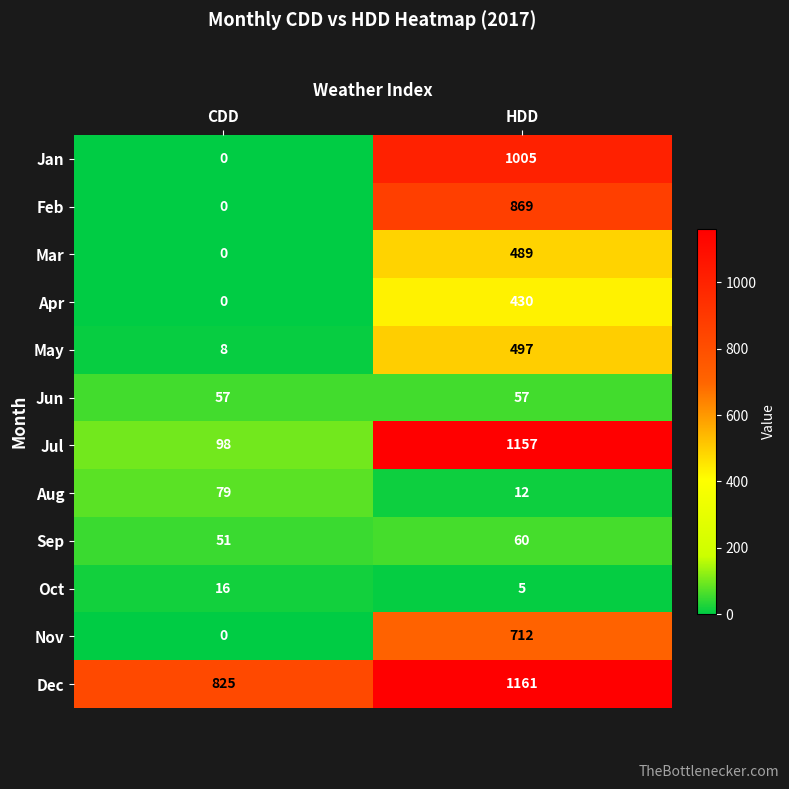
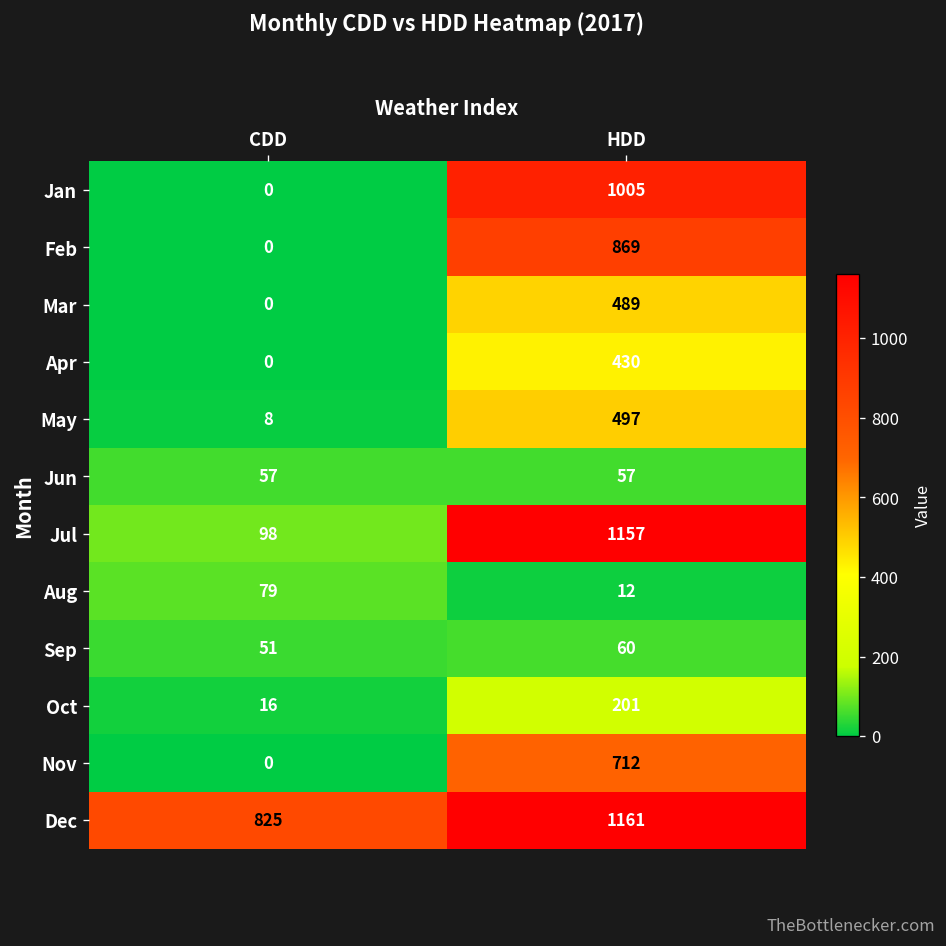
Oct, HDD: 5 -> 201
